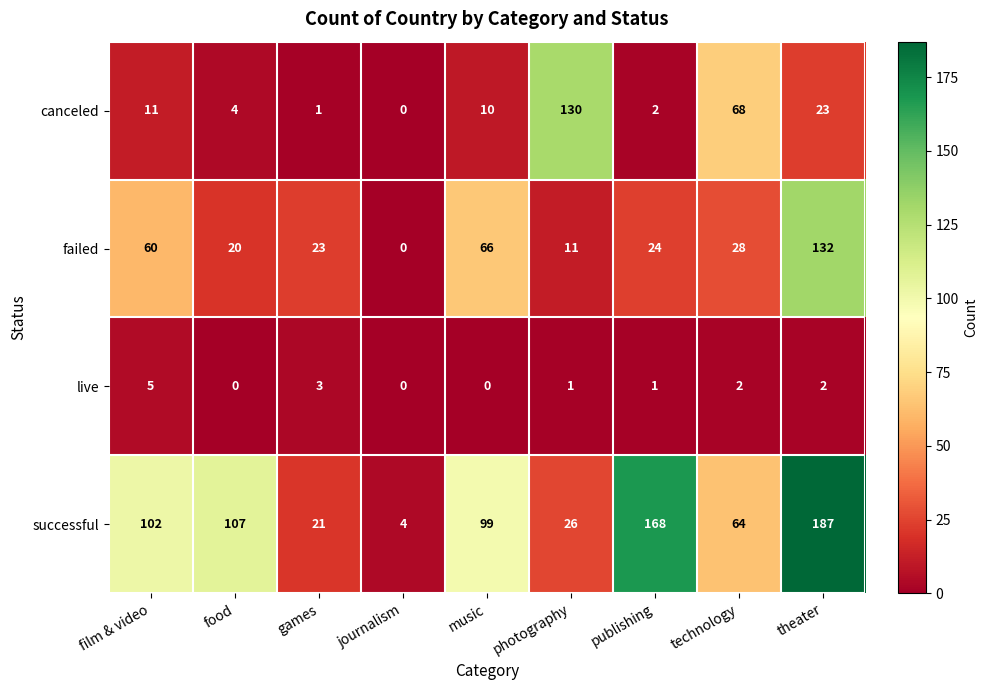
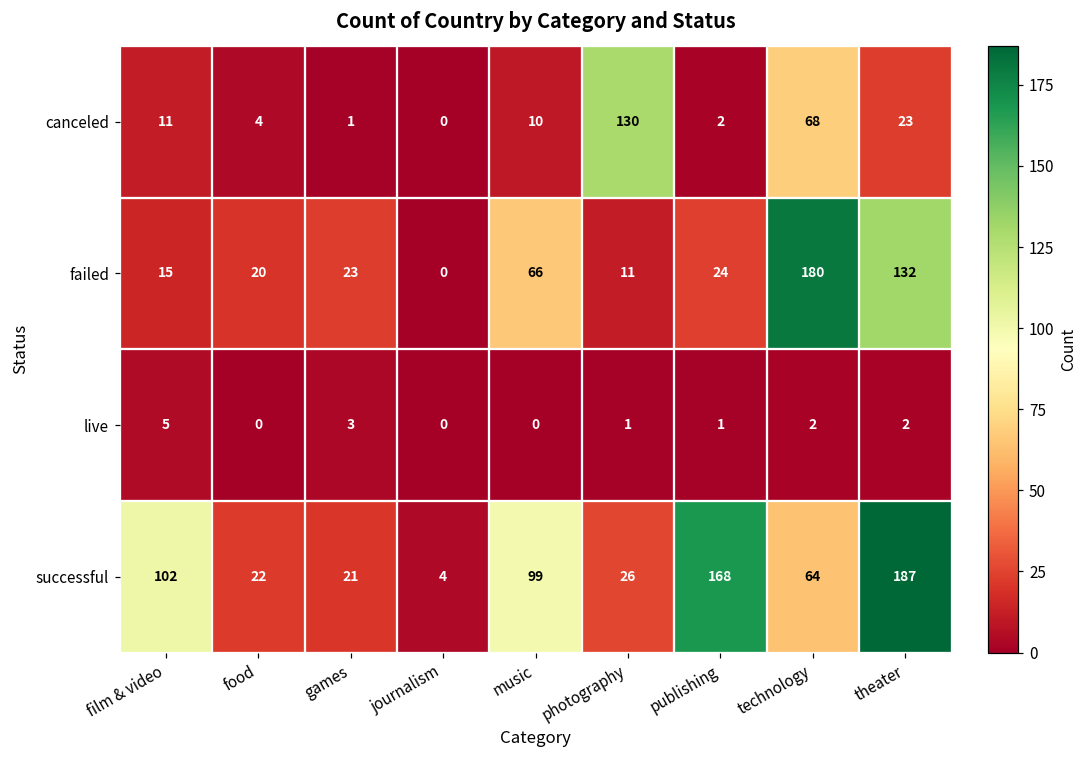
failed, film & video: 60 -> 15
failed, technology: 28 -> 180
successful, food: 107 -> 22
